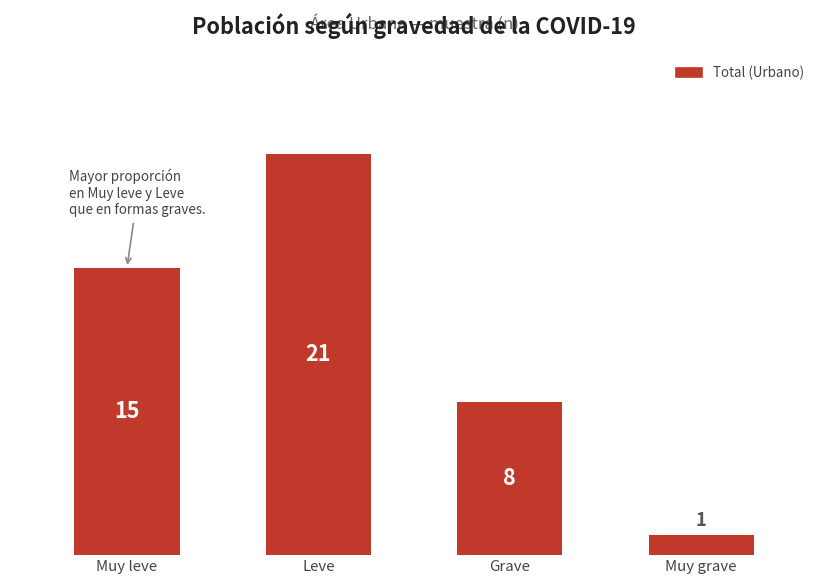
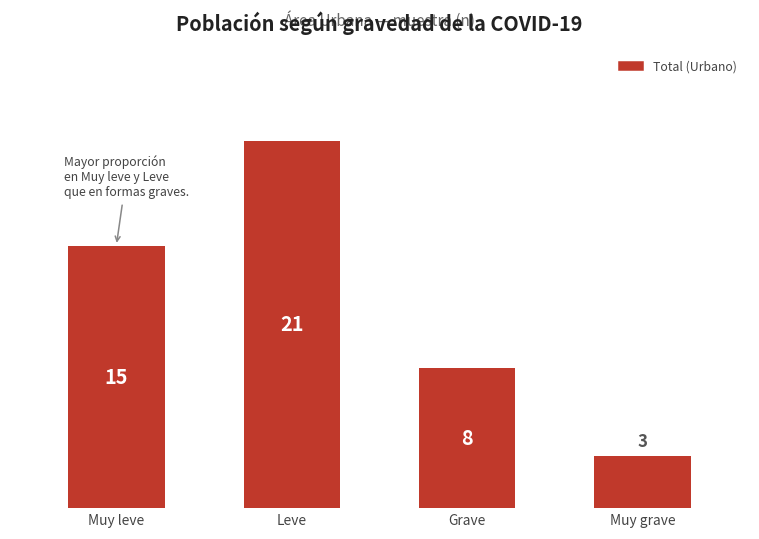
Muy grave: 1 -> 3
